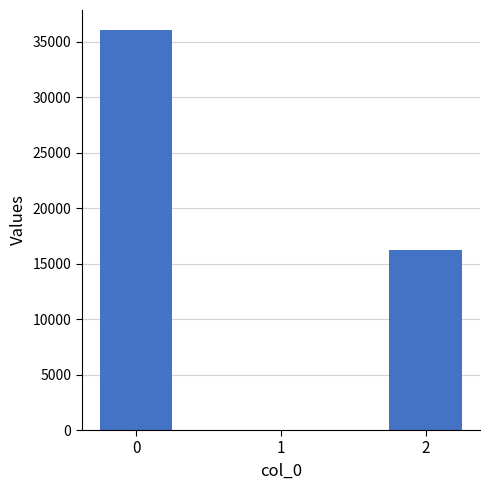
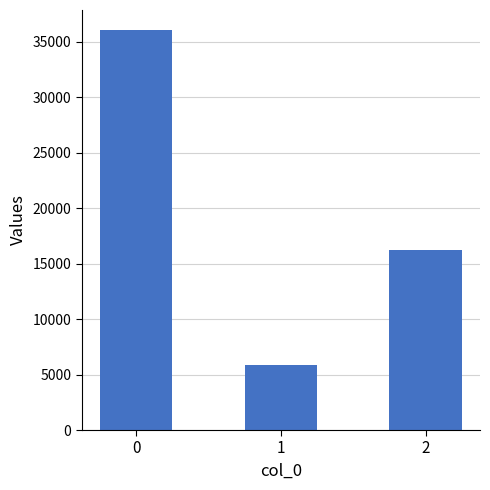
1: 0 -> 5900
